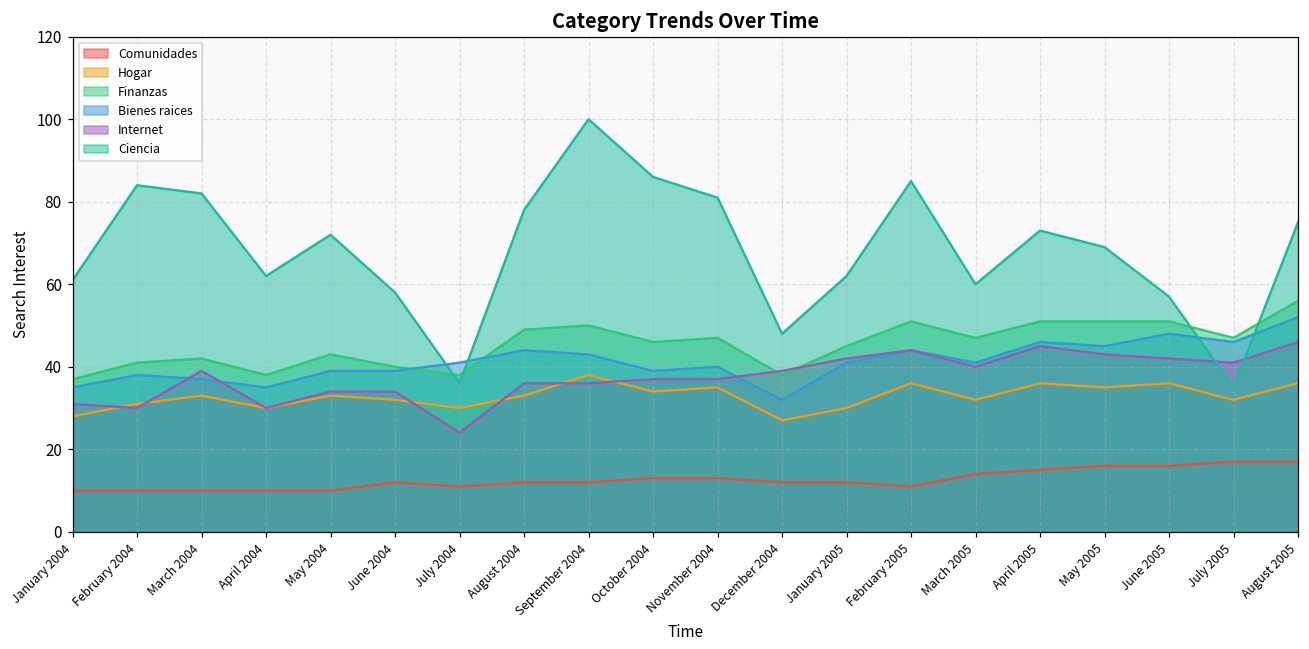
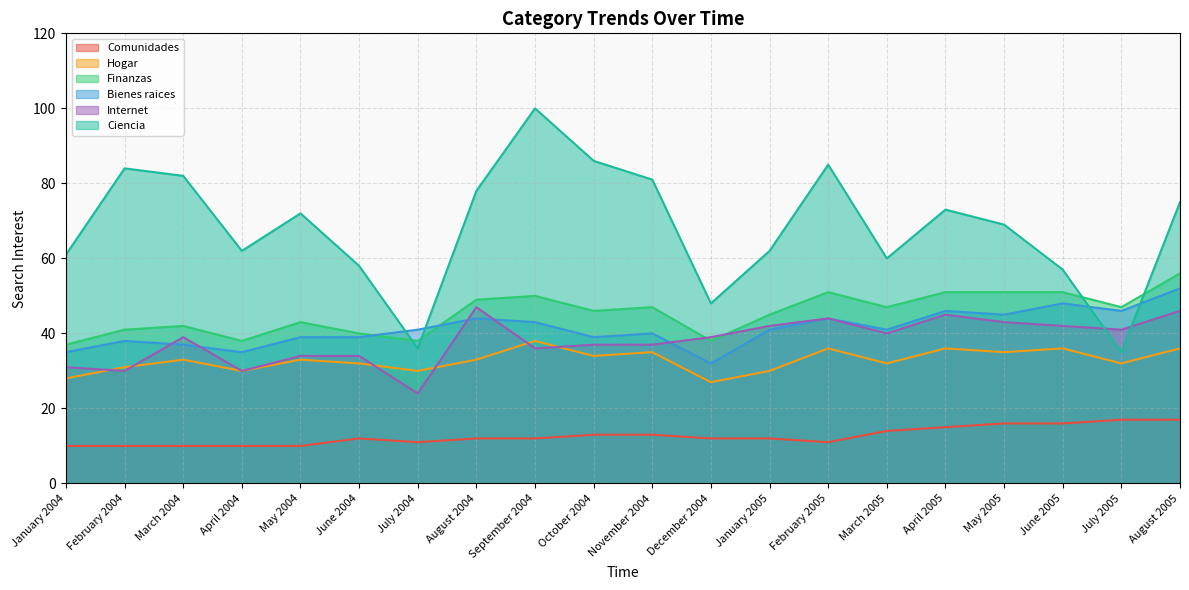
Internet, August 2004: 36 -> 47
